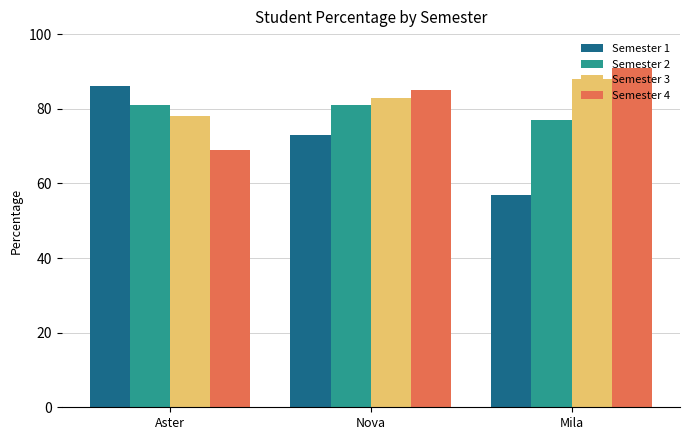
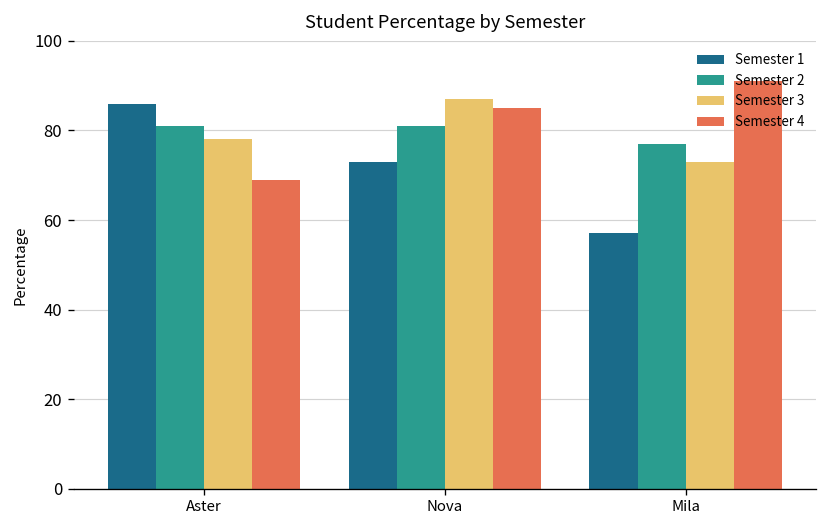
Semester 3, Nova: 83 -> 87
Semester 3, Mila: 88 -> 73
